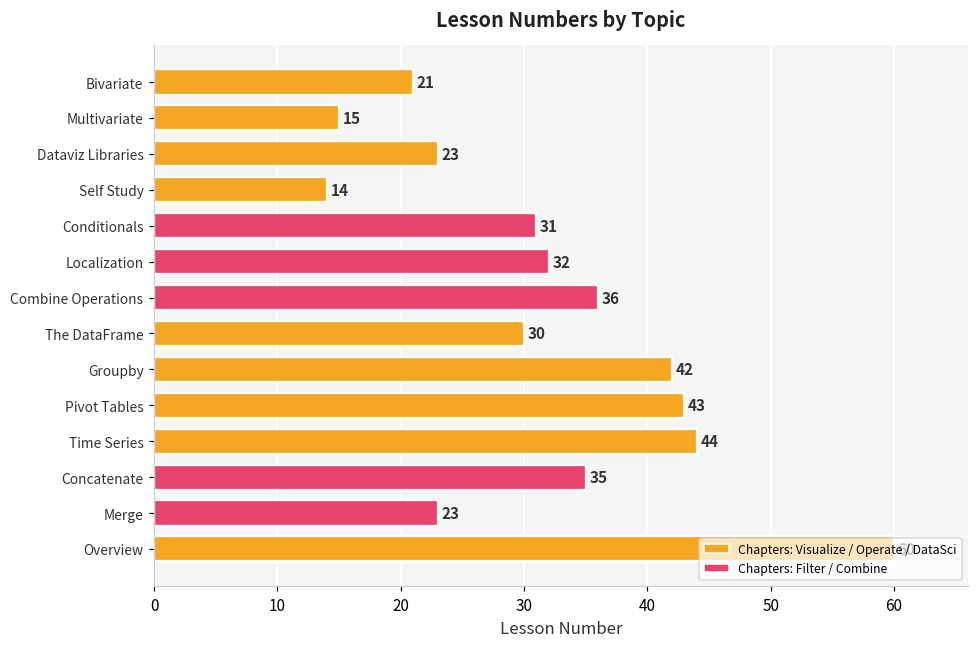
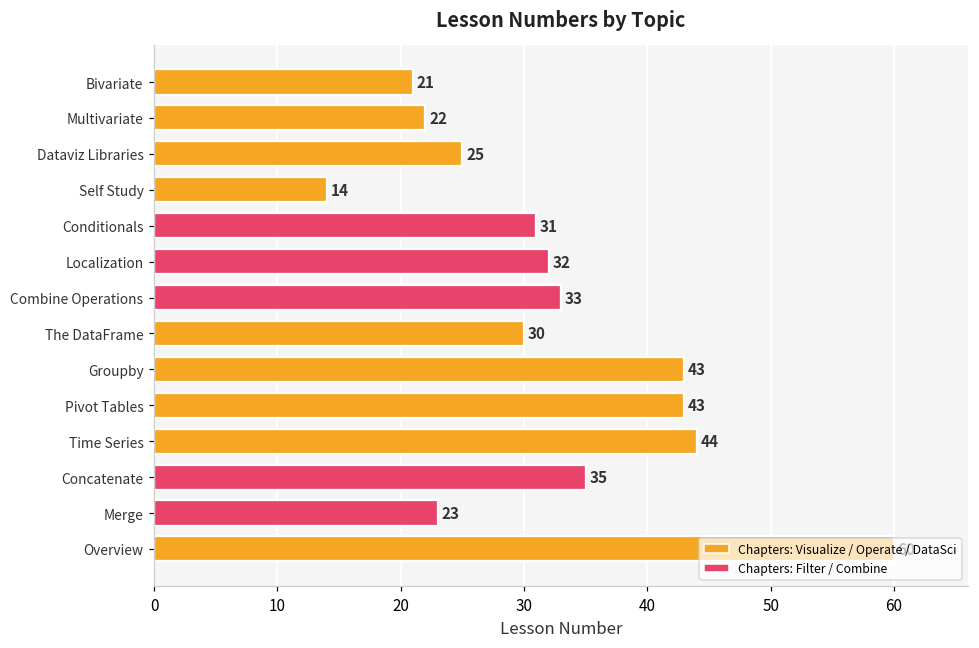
Multivariate: 15 -> 22
Dataviz Libraries: 23 -> 25
Combine Operations: 36 -> 33
Groupby: 42 -> 43
